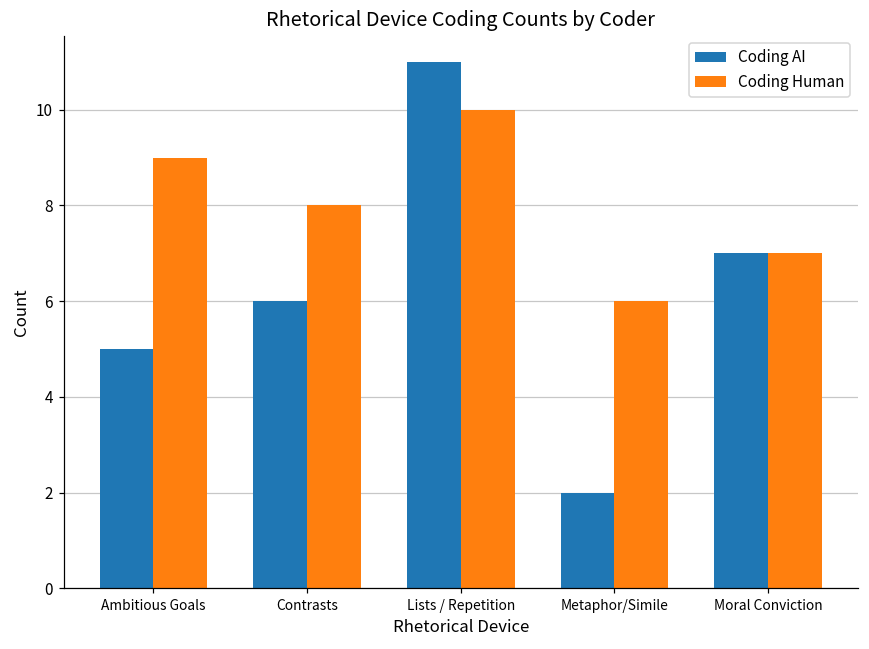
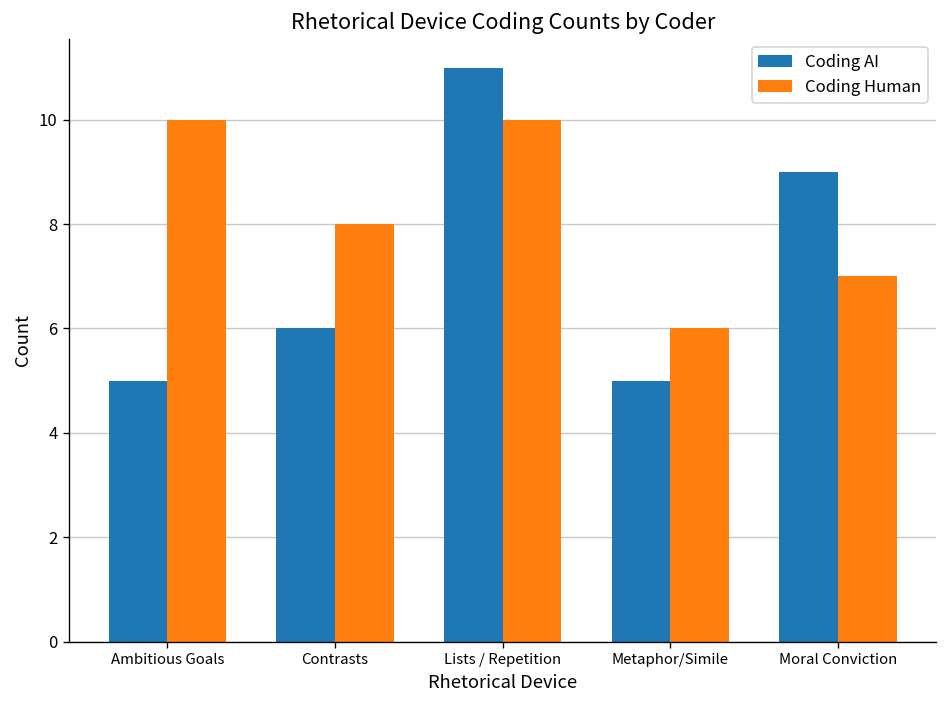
Coding Human, Ambitious Goals: 9 -> 10
Coding AI, Metaphor/Simile: 2 -> 5
Coding AI, Moral Conviction: 7 -> 9
